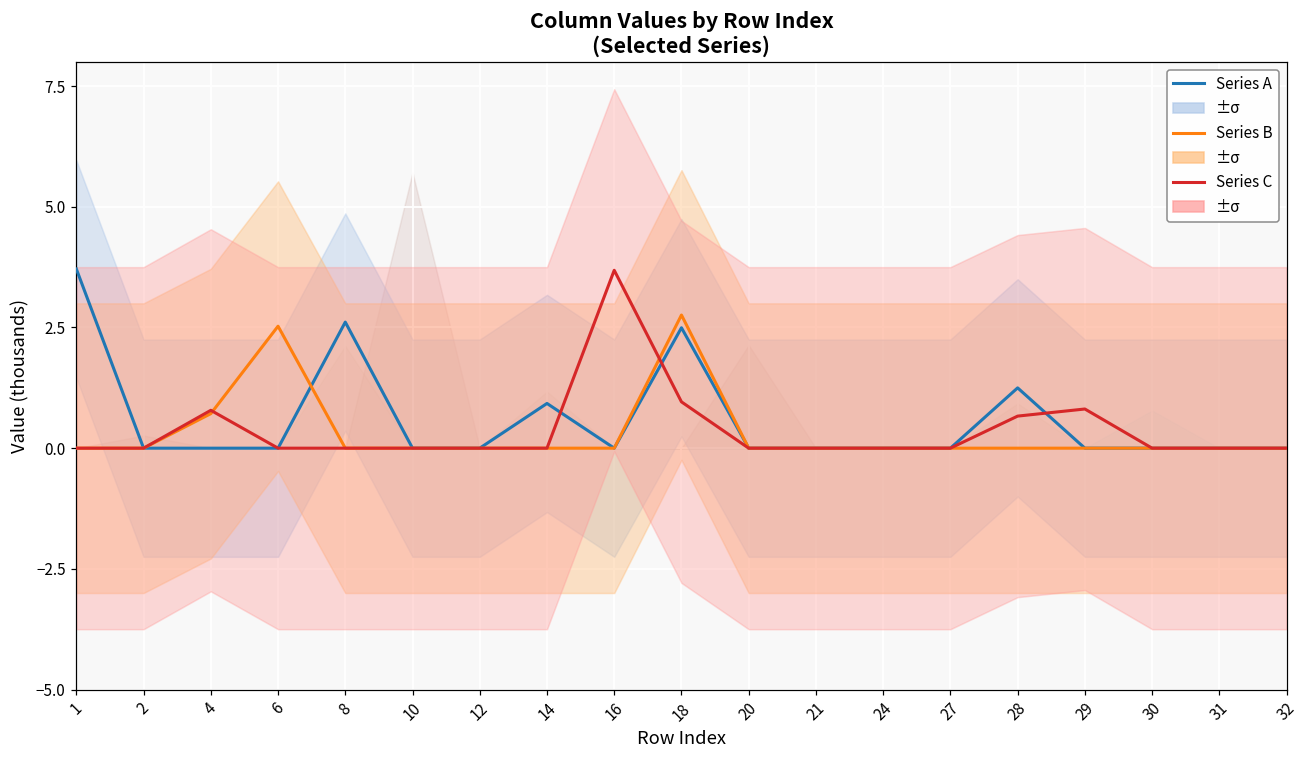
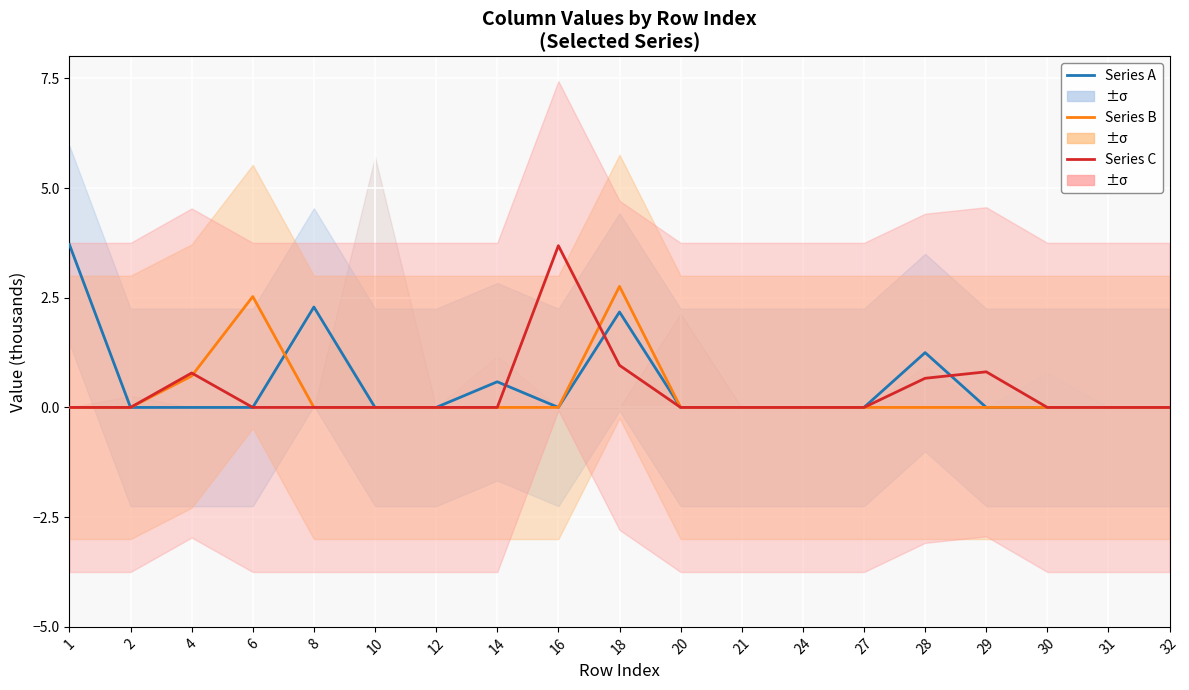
Series A, 8: 2.6 -> 2.3
Series A, 14: 0.9 -> 0.6
Series A, 18: 2.5 -> 2.2
